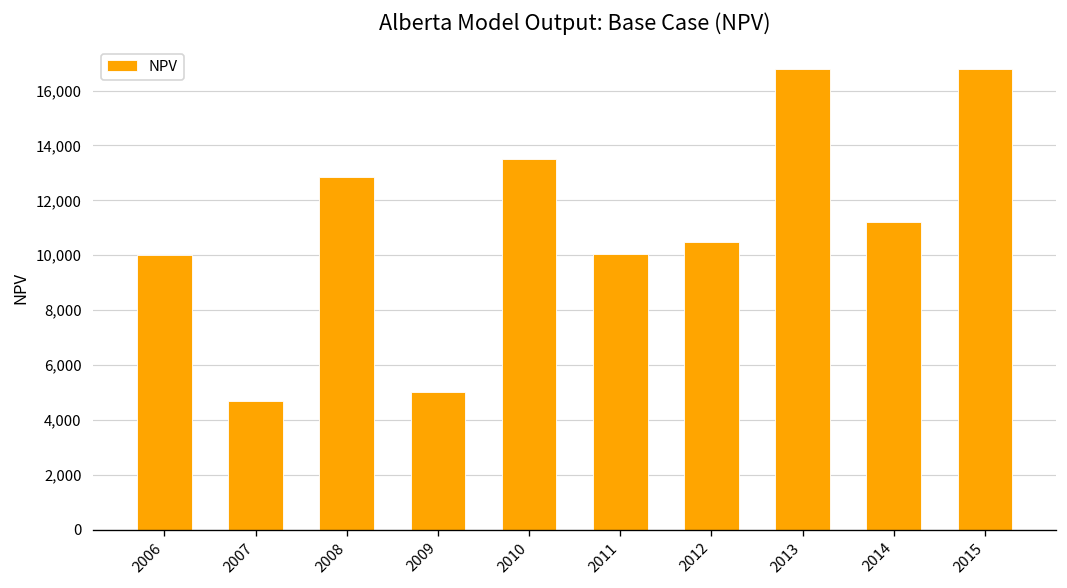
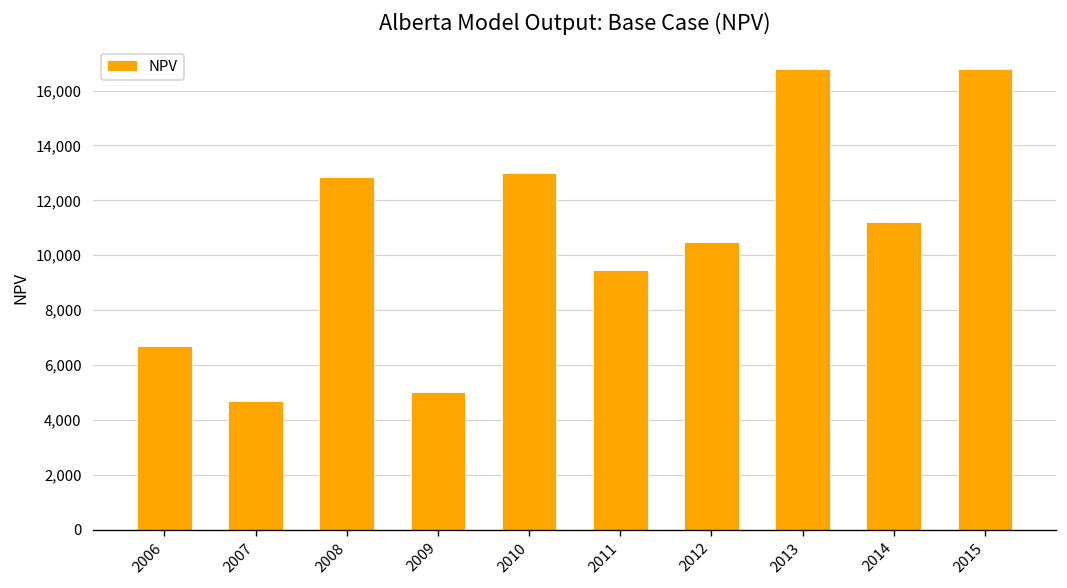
2006: 10,000 -> 6,700
2010: 13,500 -> 13,000
2011: 10,000 -> 9,500
